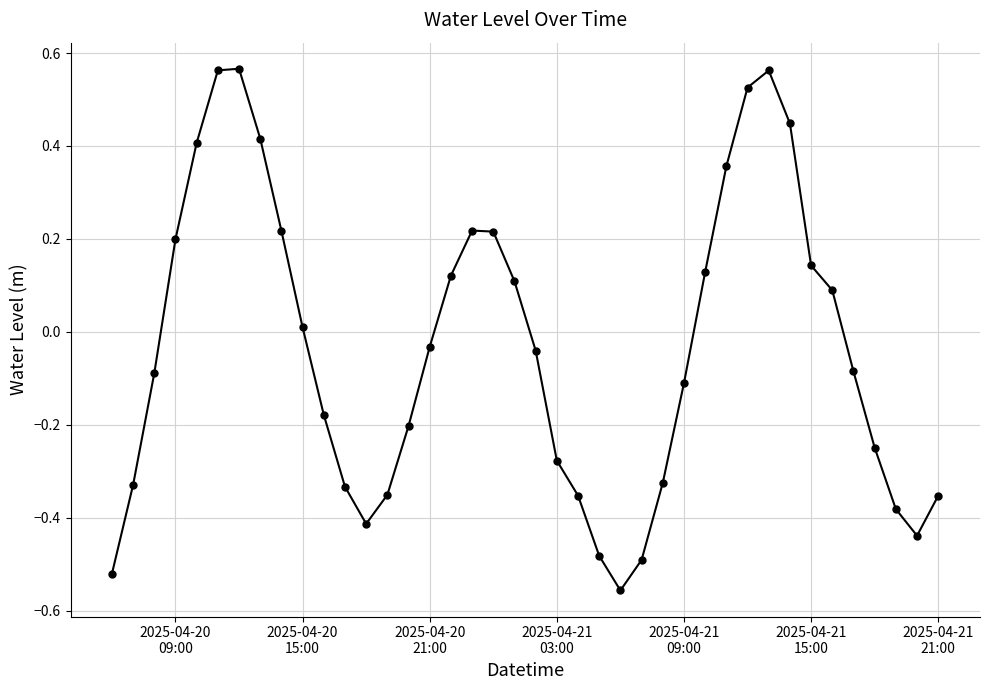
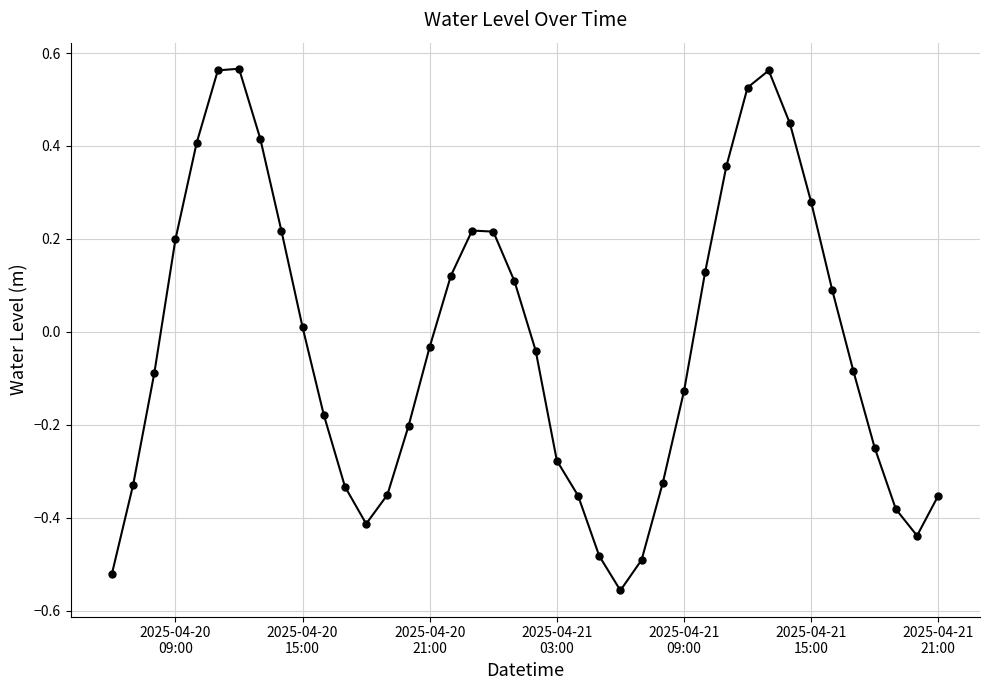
2025-04-21 09:00: -0.11 -> -0.13
2025-04-21 15:00: 0.14 -> 0.28
